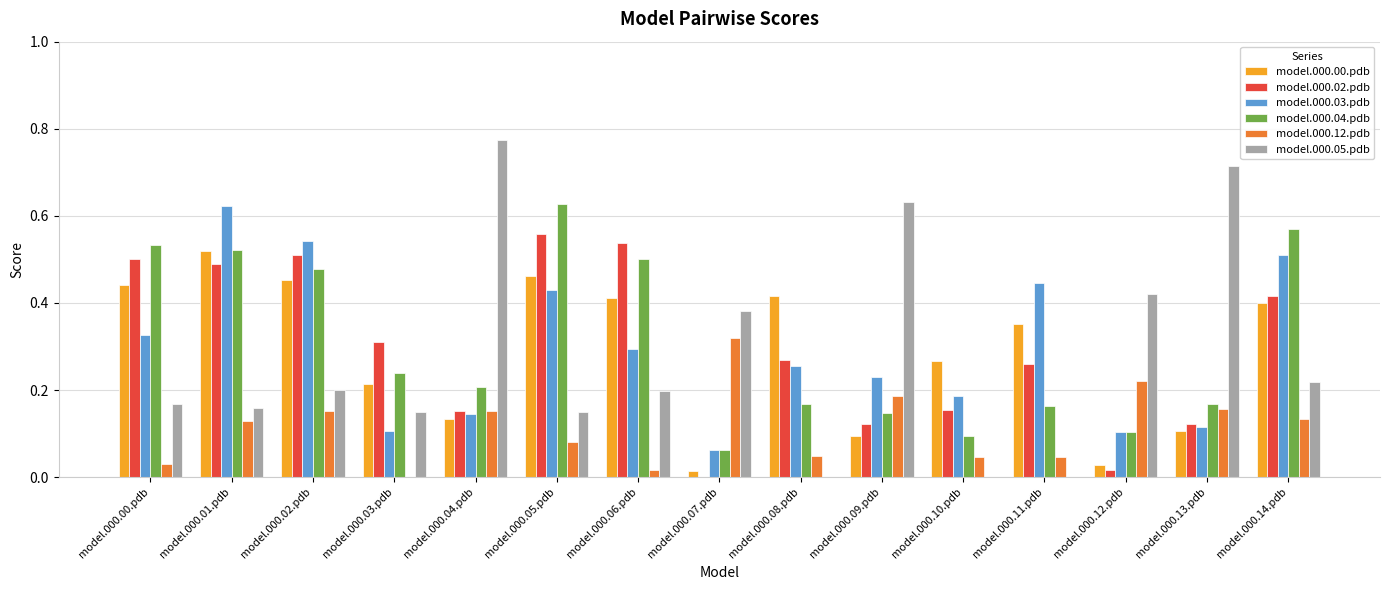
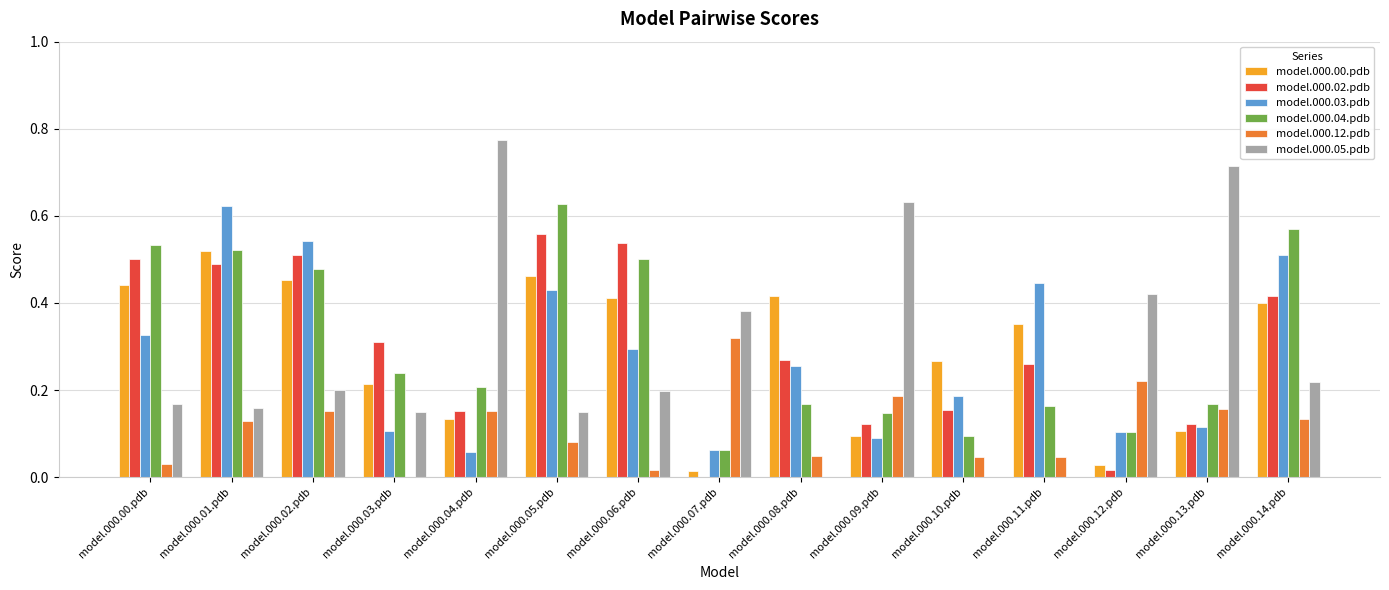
model.000.03.pdb, model.000.04.pdb: 0.15 -> 0.06
model.000.03.pdb, model.000.09.pdb: 0.23 -> 0.09
